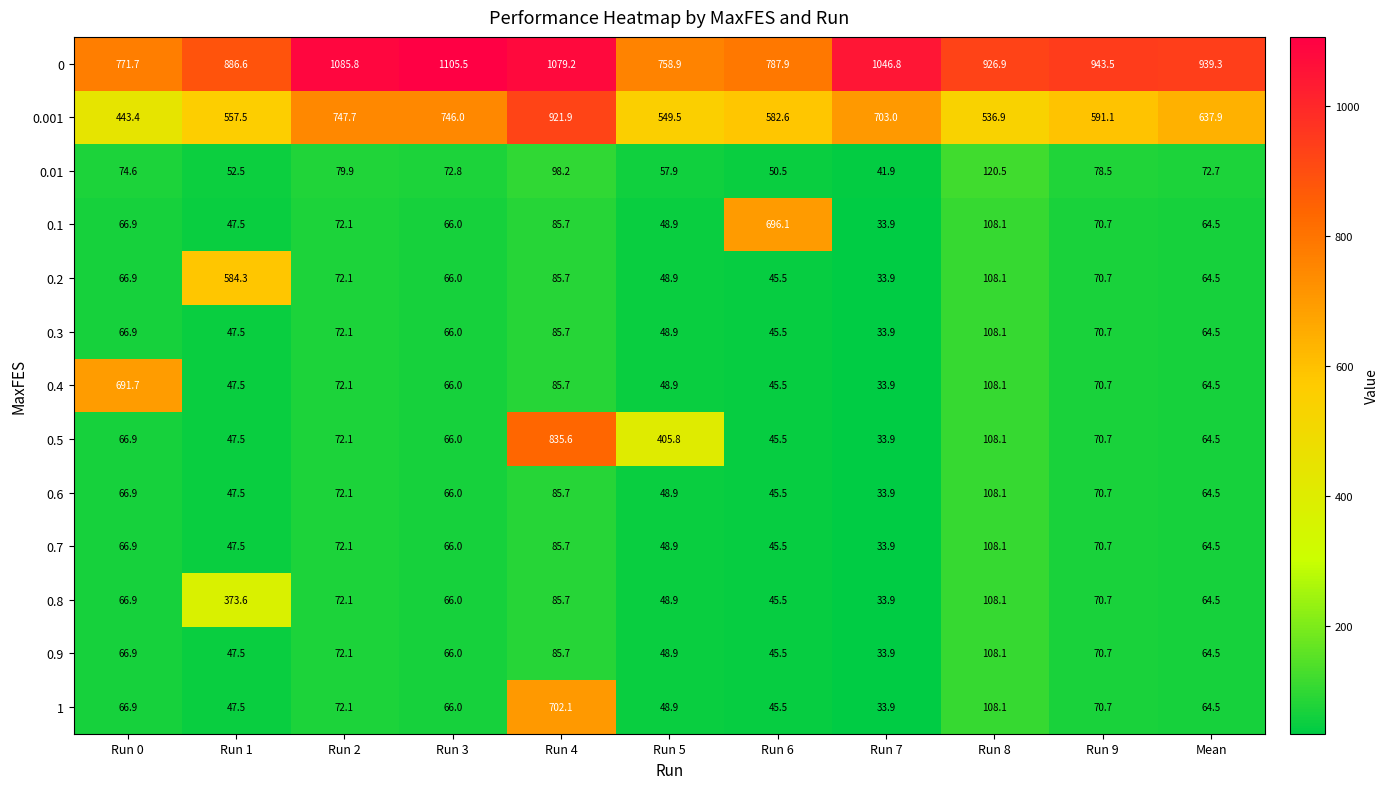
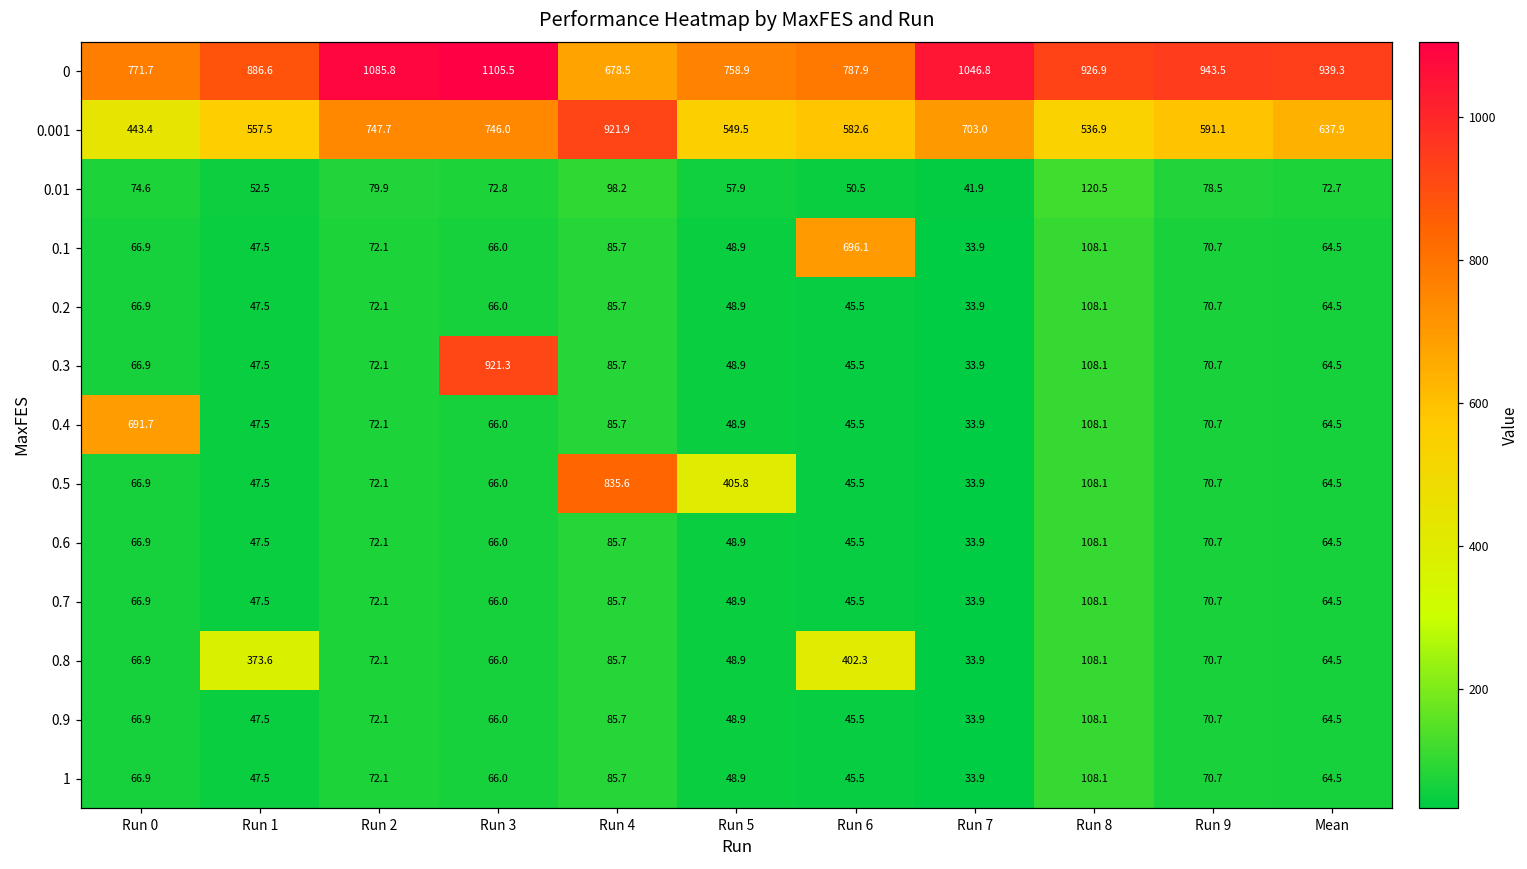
0, Run 4: 1079.2 -> 678.5
0.2, Run 1: 584.3 -> 47.5
0.3, Run 3: 66.0 -> 921.3
0.8, Run 6: 45.5 -> 402.3
1, Run 4: 702.1 -> 85.7
